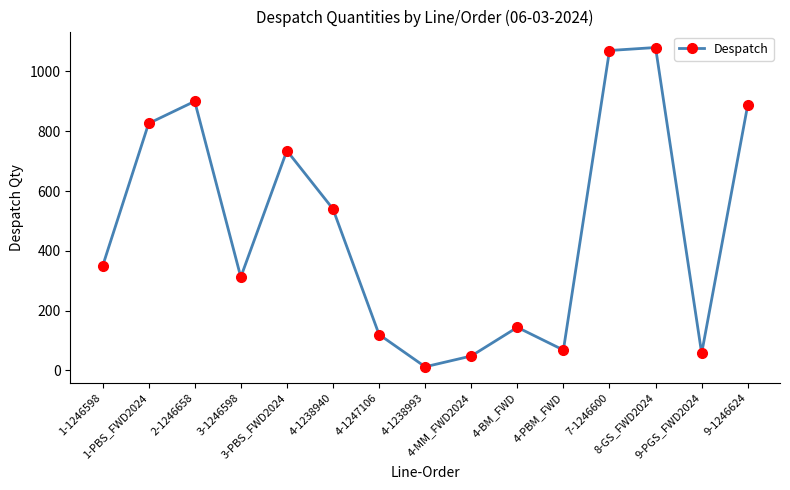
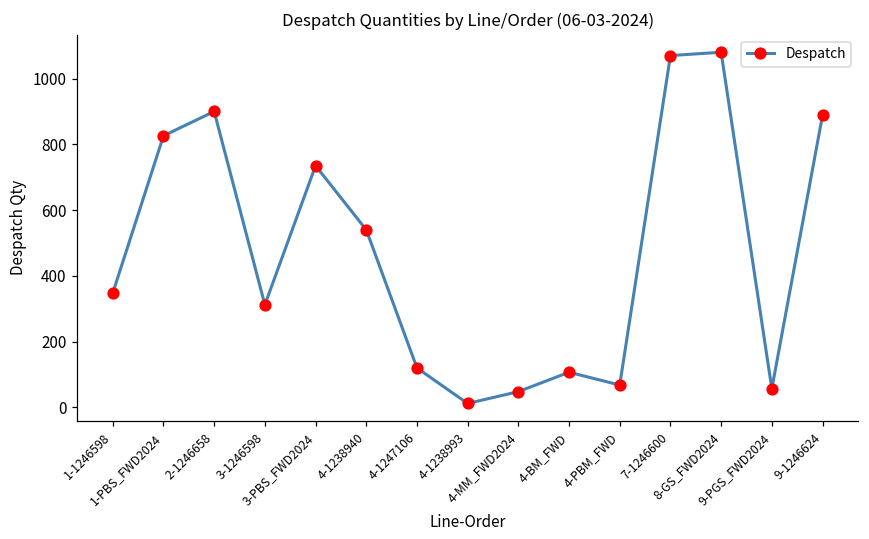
4-BM_FWD: 140 -> 110
